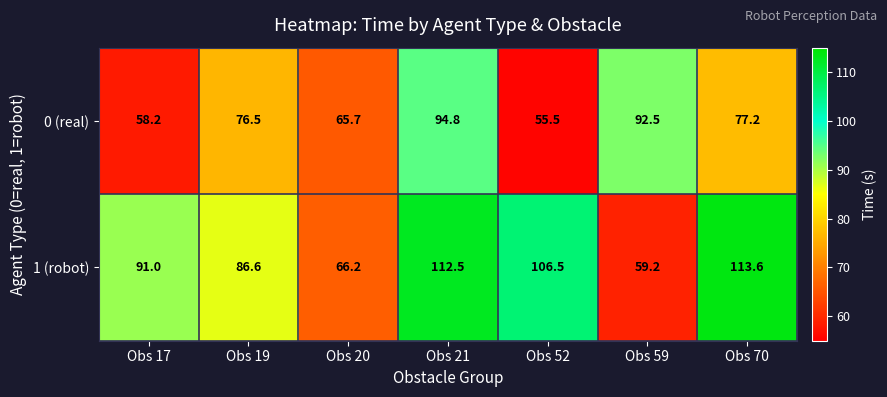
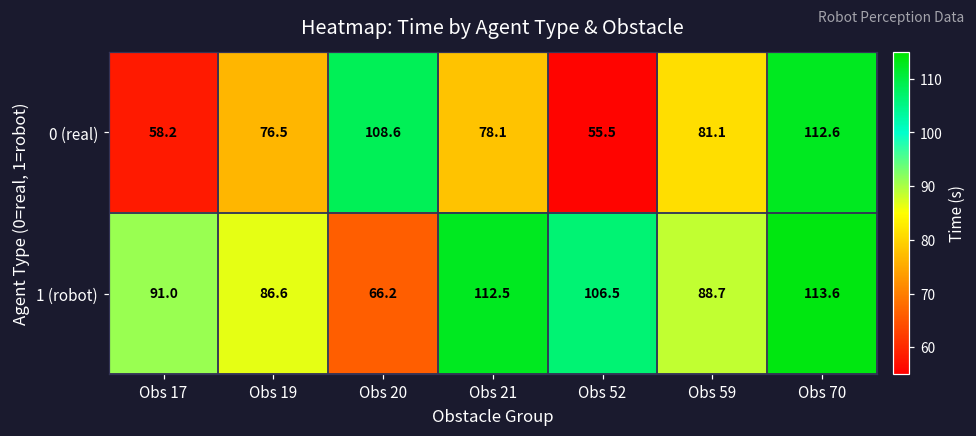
0 (real), Obs 20: 65.7 -> 108.6
0 (real), Obs 21: 94.8 -> 78.1
0 (real), Obs 59: 92.5 -> 81.1
0 (real), Obs 70: 77.2 -> 112.6
1 (robot), Obs 59: 59.2 -> 88.7
